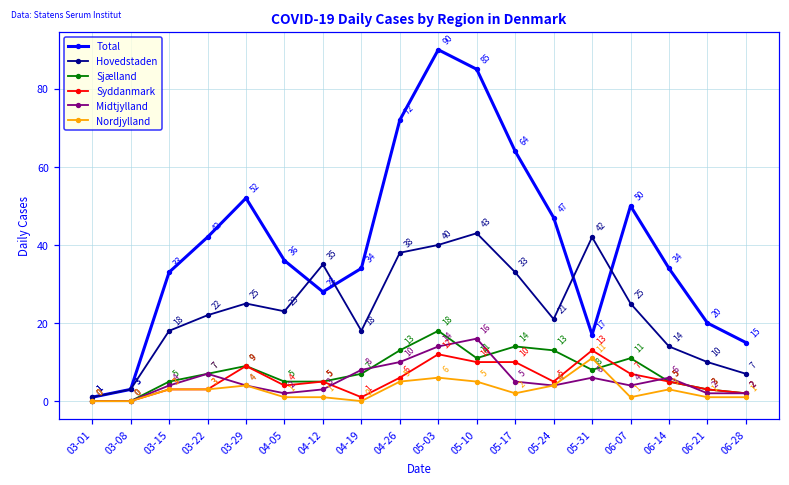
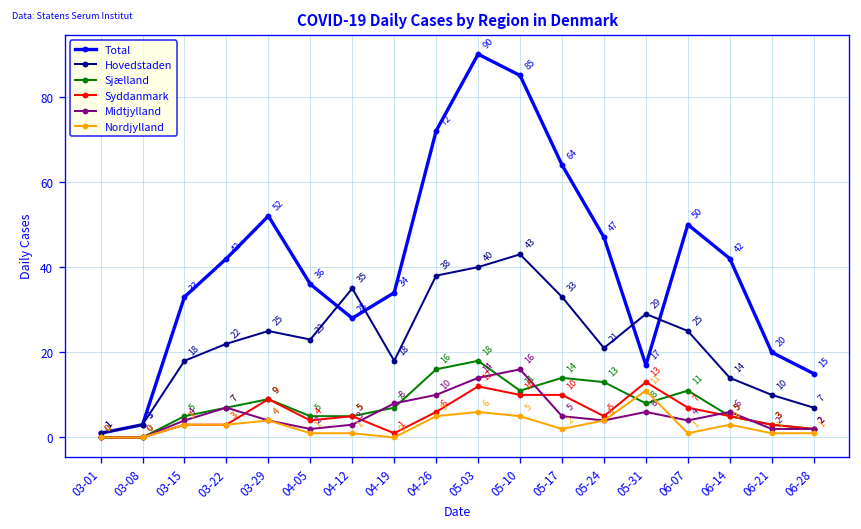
Sjælland, 04-26: 13 -> 16
Hovedstaden, 05-31: 42 -> 29
Total, 06-14: 34 -> 42
